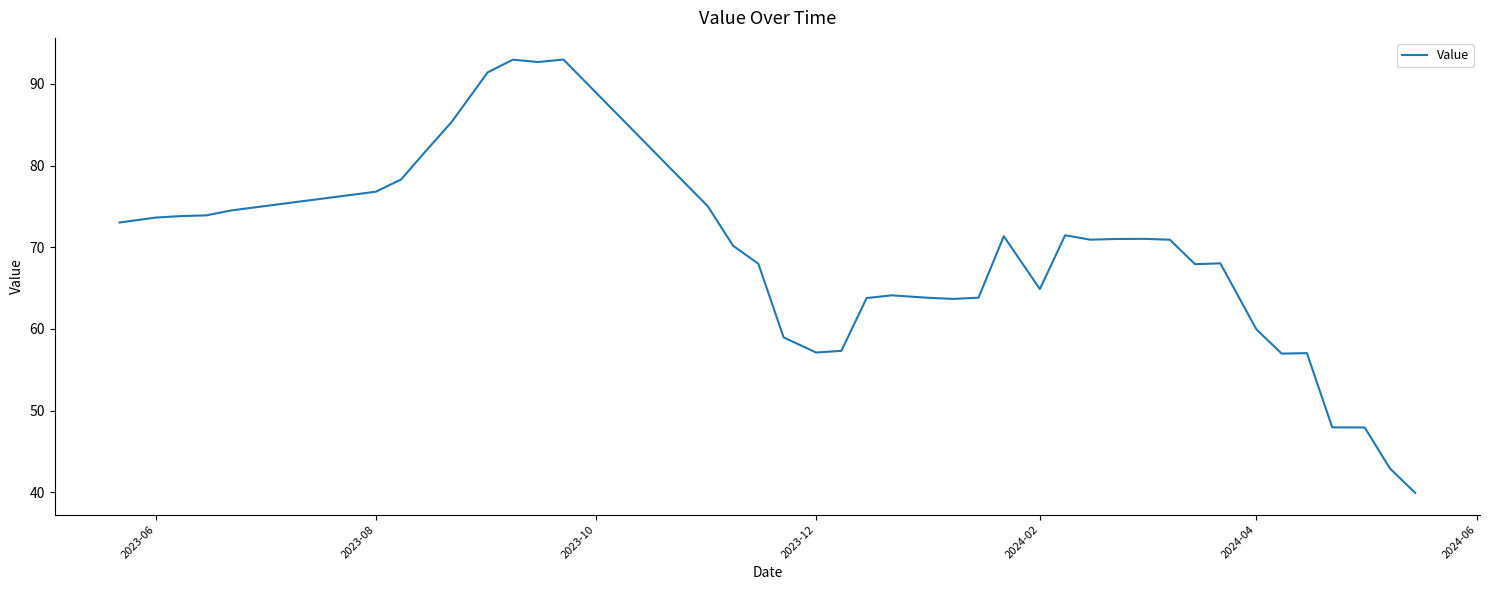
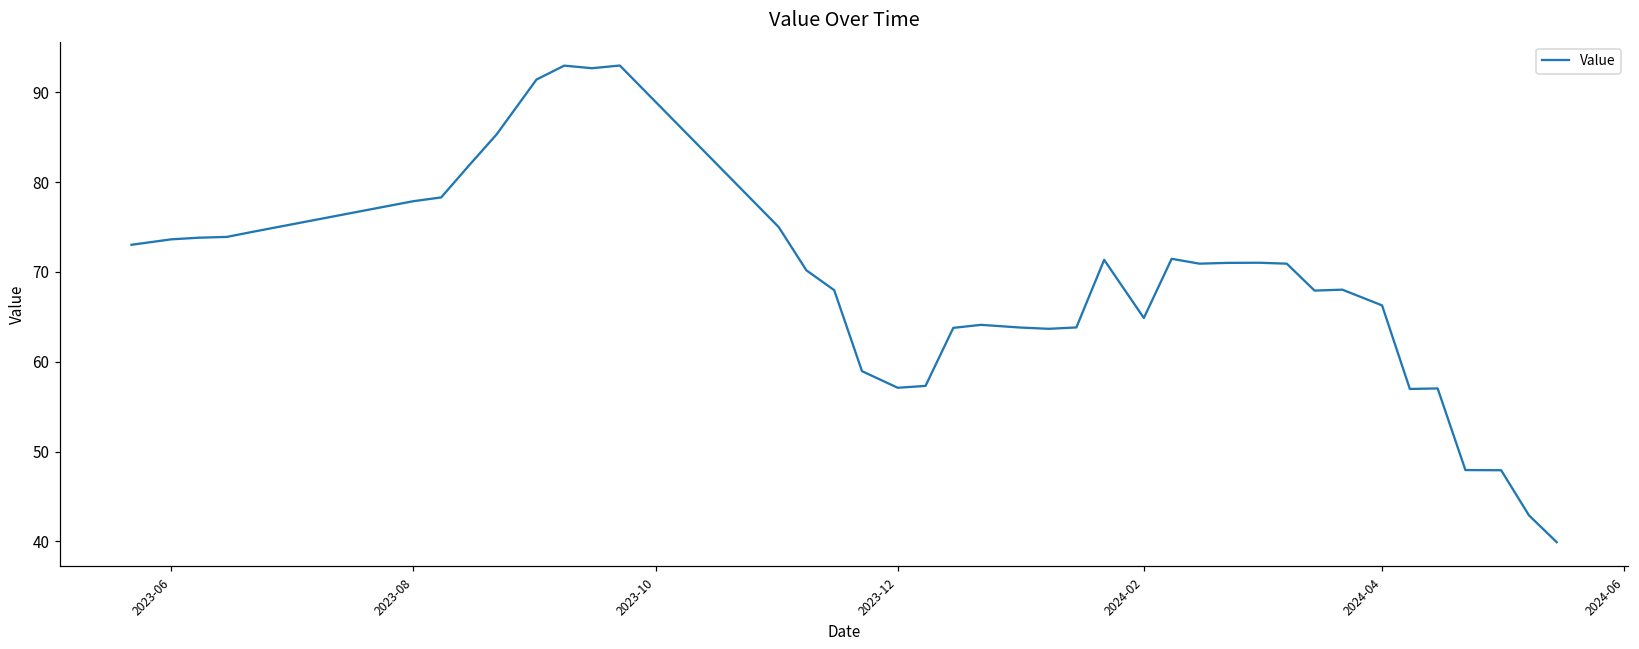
2023-08: 77 -> 78
2024-04: 60 -> 66
